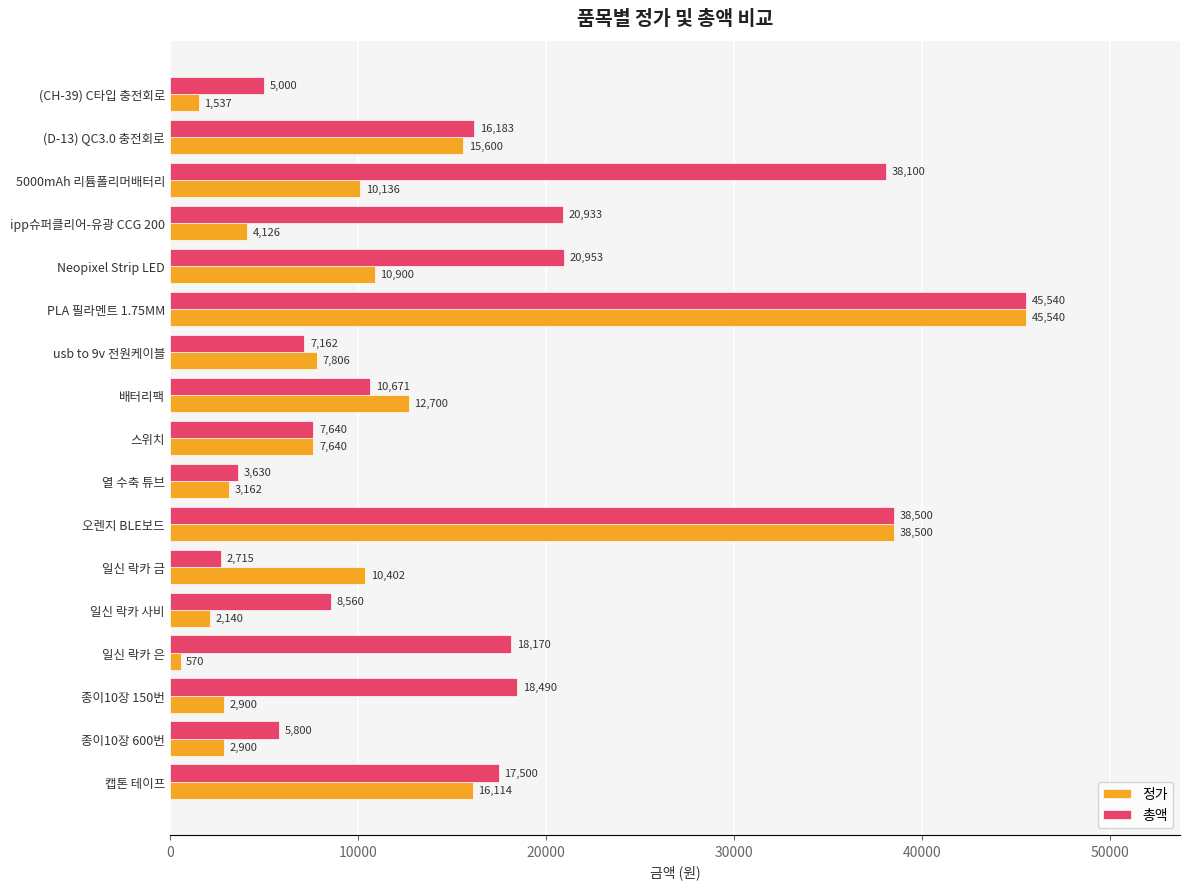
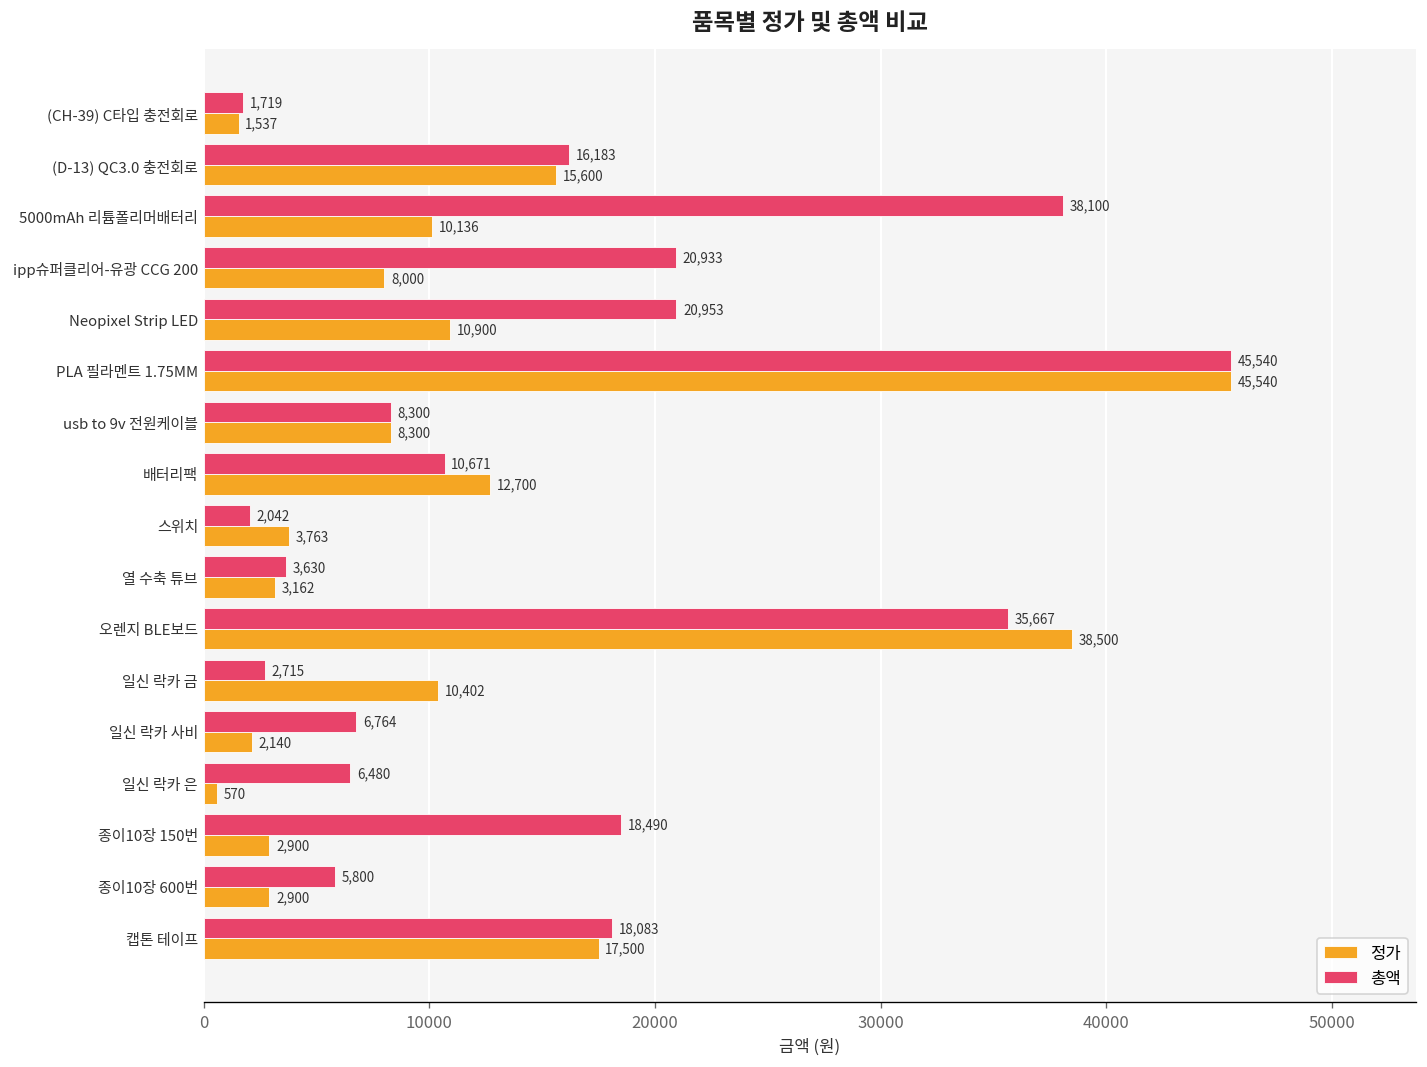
총액, (CH-39) C타입 충전회로: 5,000 -> 1,719
정가, ipp슈퍼클리어-유광 CCG 200: 4,126 -> 8,000
총액, usb to 9v 전원케이블: 7,162 -> 8,300
정가, usb to 9v 전원케이블: 7,806 -> 8,300
총액, 스위치: 7,640 -> 2,042
정가, 스위치: 7,640 -> 3,763
총액, 오렌지 BLE보드: 38,500 -> 35,667
총액, 일신 락카 사비: 8,560 -> 6,764
총액, 일신 락카 은: 18,170 -> 6,480
총액, 캡톤 테이프: 17,500 -> 18,083
정가, 캡톤 테이프: 16,114 -> 17,500
